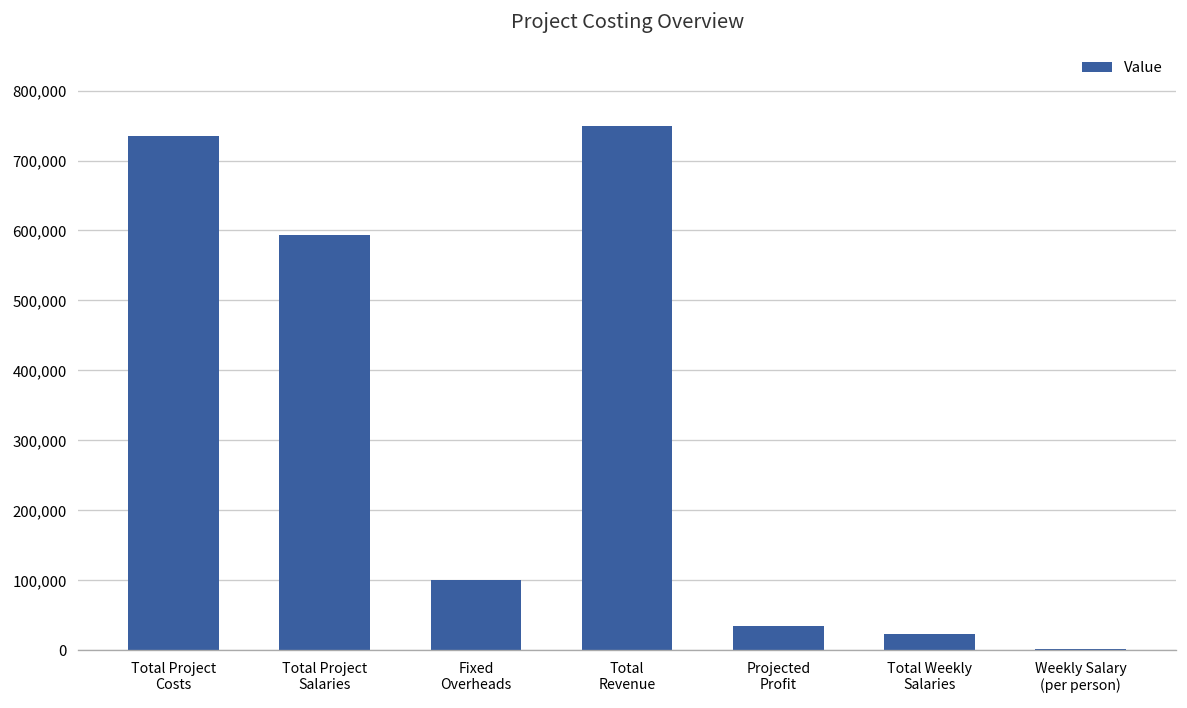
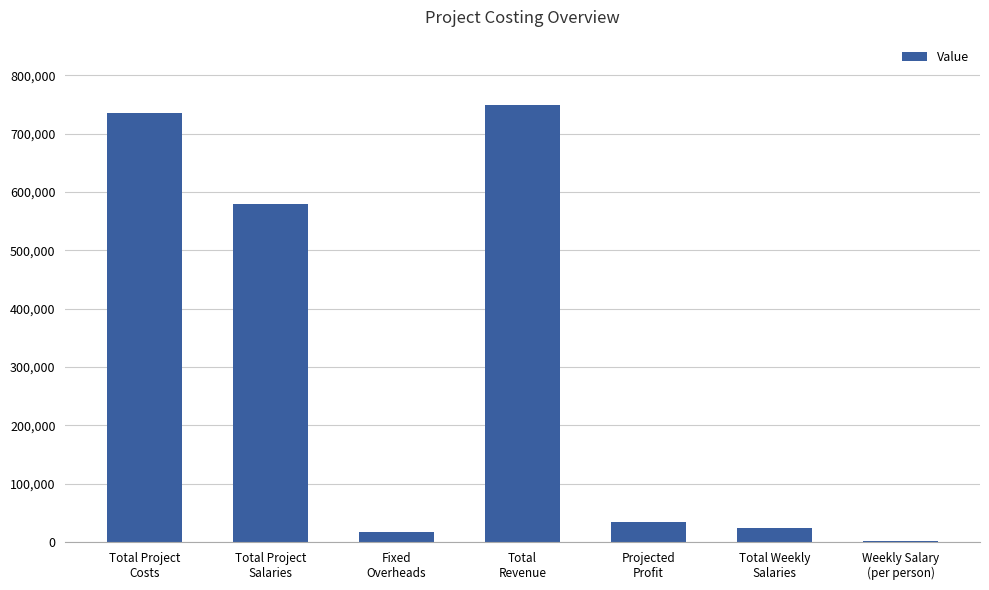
Total Project Salaries: 590,000 -> 580,000
Fixed Overheads: 100,000 -> 20,000
